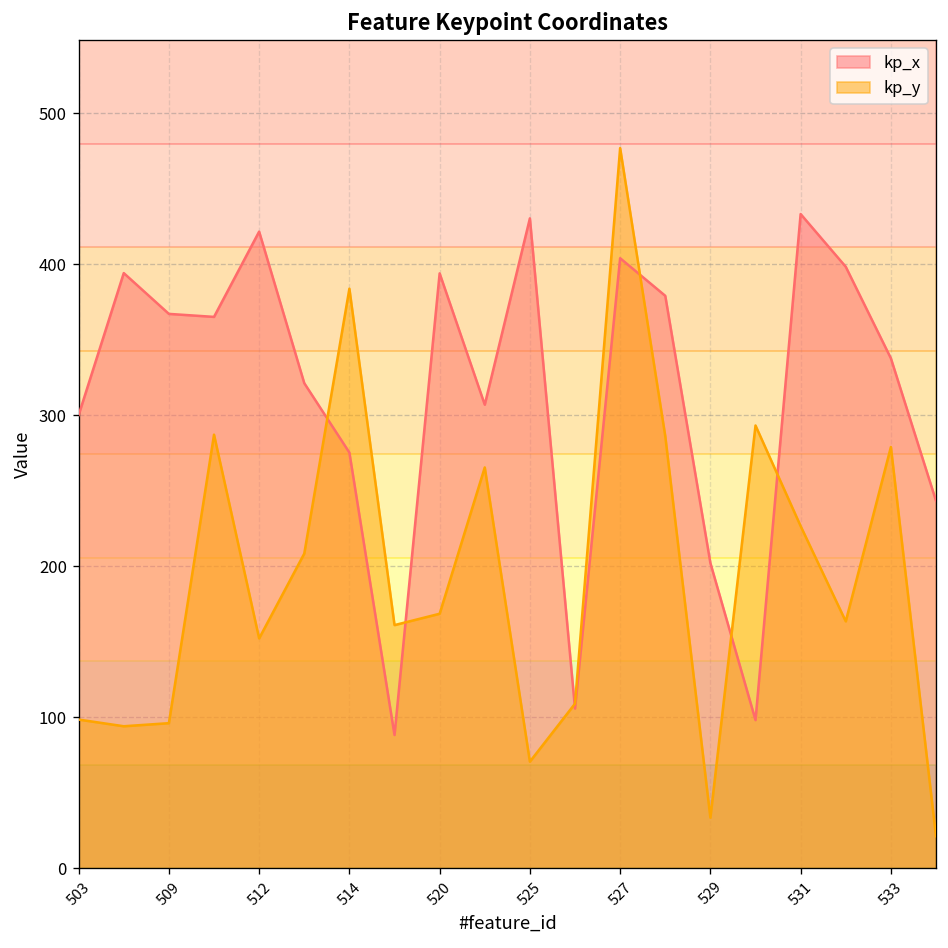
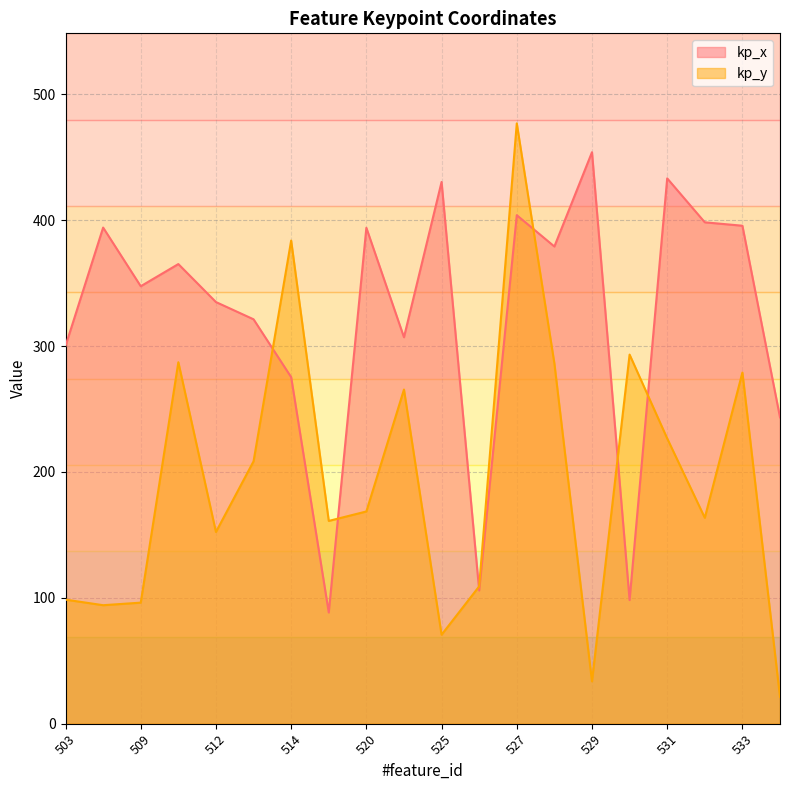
kp_x, 509: 367 -> 348
kp_x, 512: 422 -> 335
kp_x, 529: 202 -> 454
kp_x, 533: 338 -> 396
